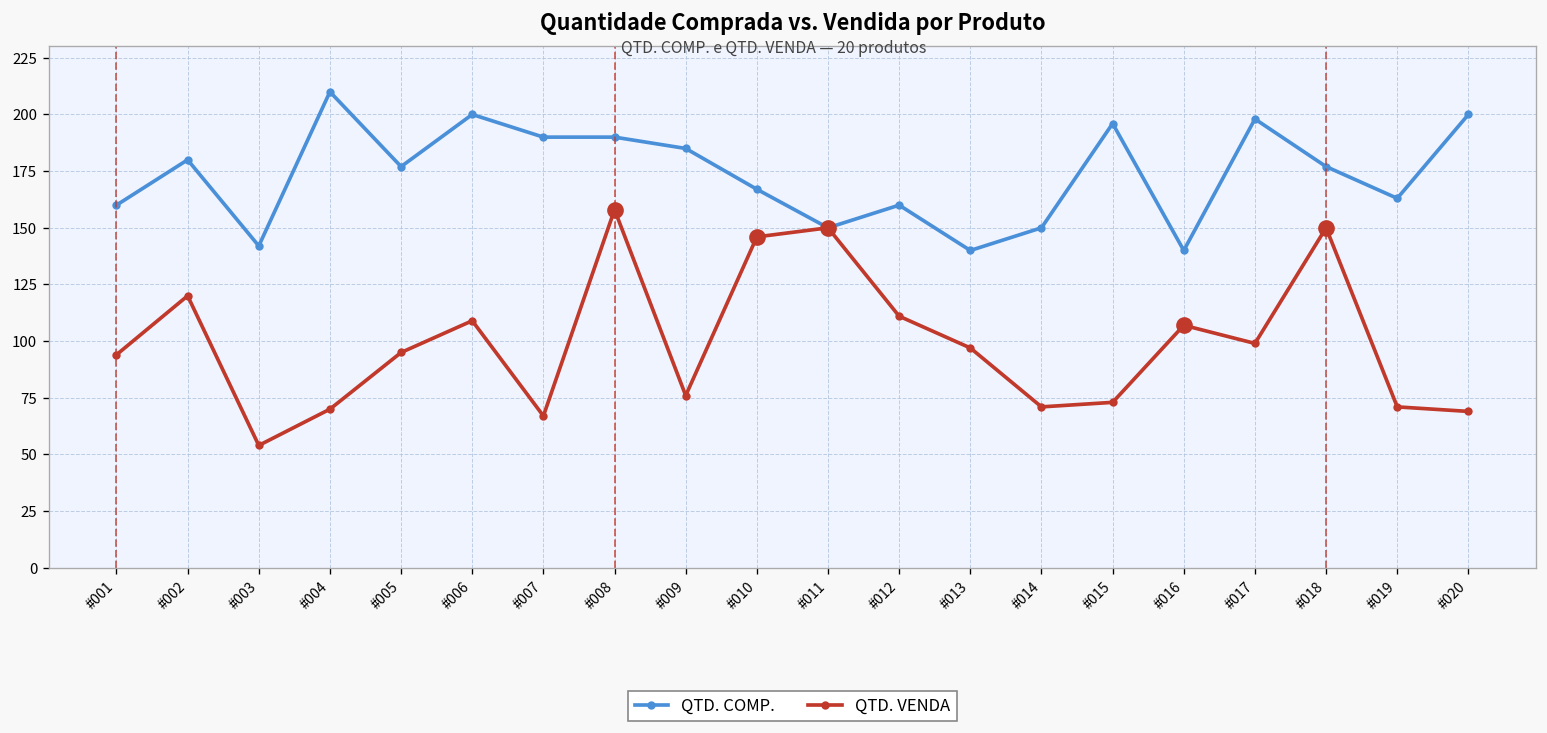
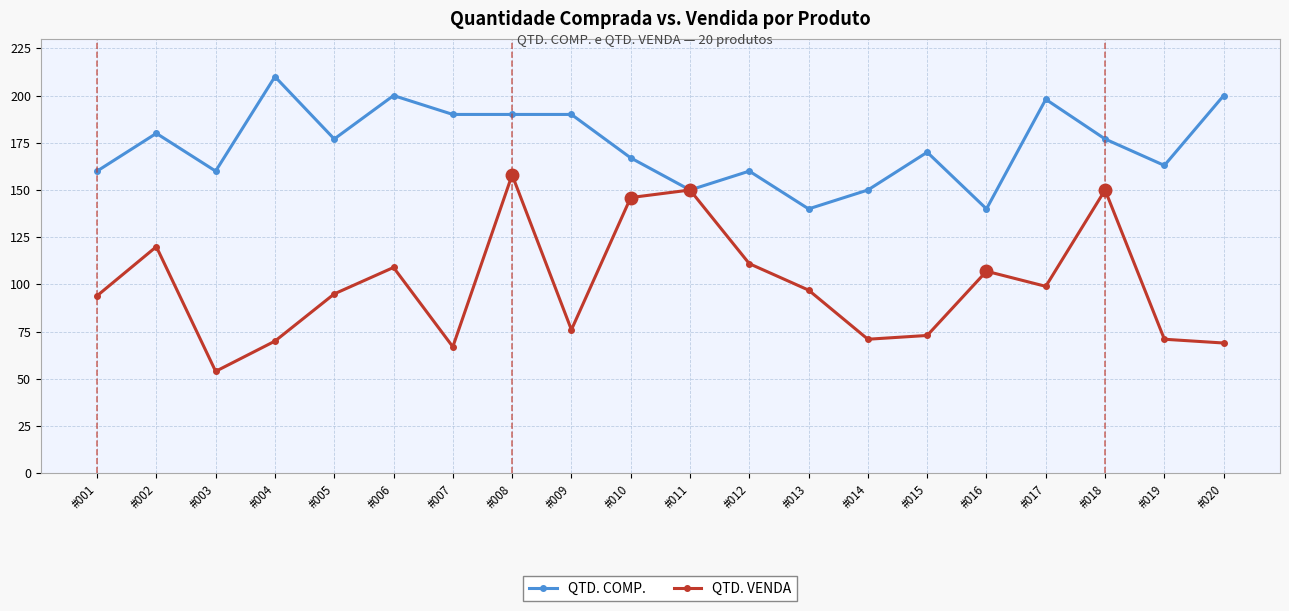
QTD. COMP., #003: 142 -> 160
QTD. COMP., #009: 185 -> 190
QTD. COMP., #015: 196 -> 170
